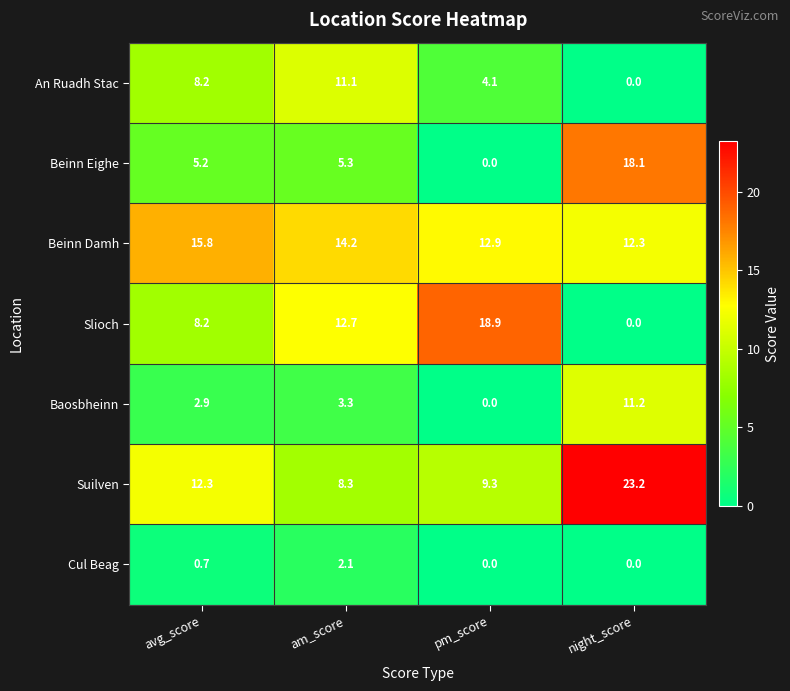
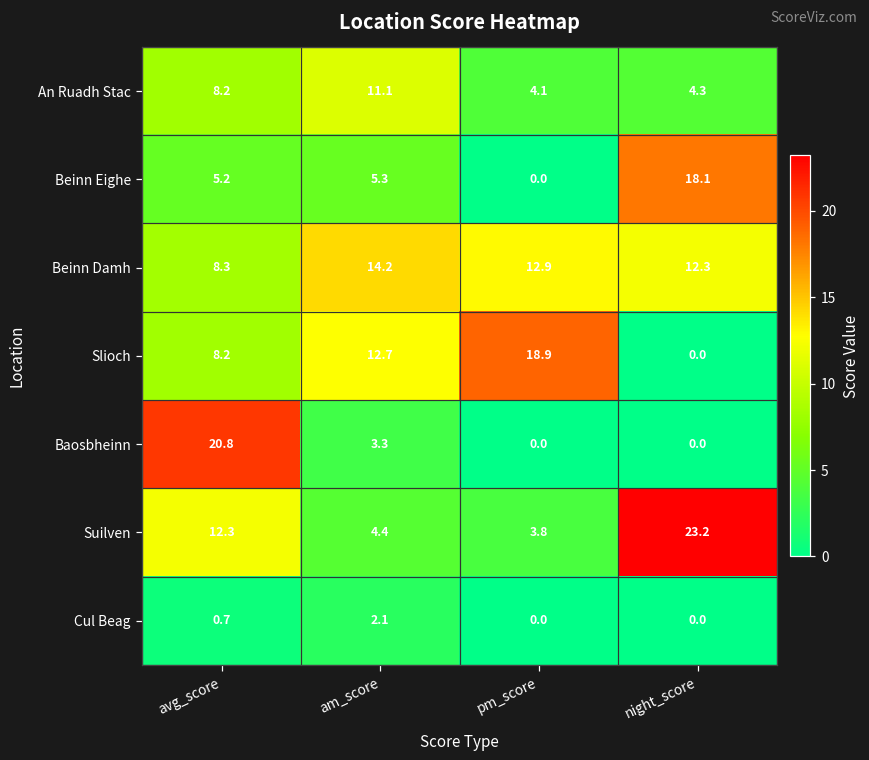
An Ruadh Stac, night_score: 0.0 -> 4.3
Beinn Damh, avg_score: 15.8 -> 8.3
Baosbheinn, avg_score: 2.9 -> 20.8
Baosbheinn, night_score: 11.2 -> 0.0
Suilven, am_score: 8.3 -> 4.4
Suilven, pm_score: 9.3 -> 3.8
